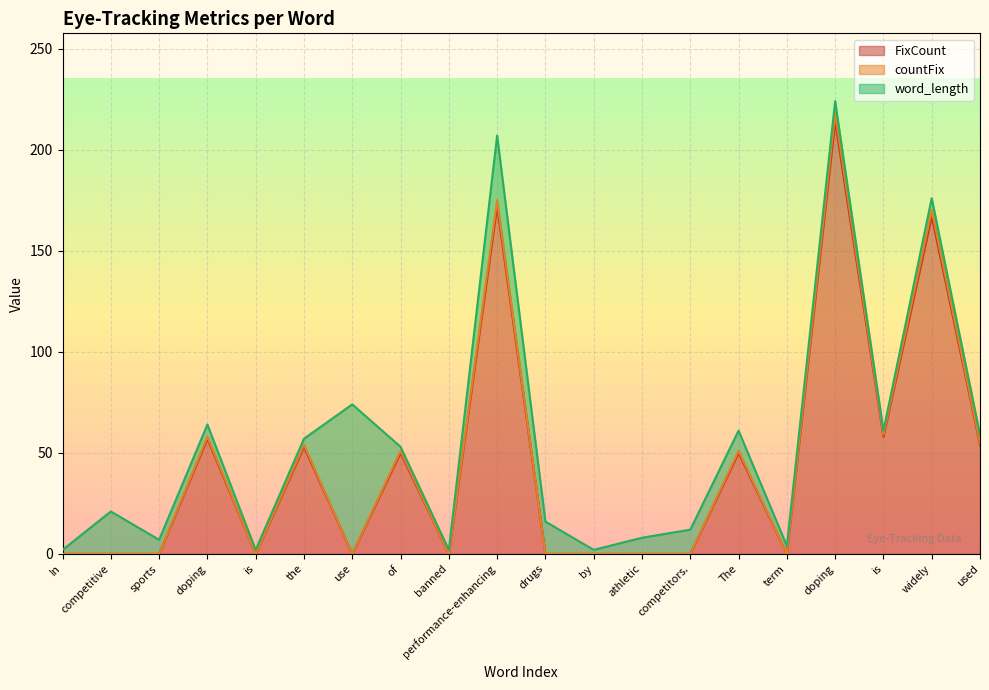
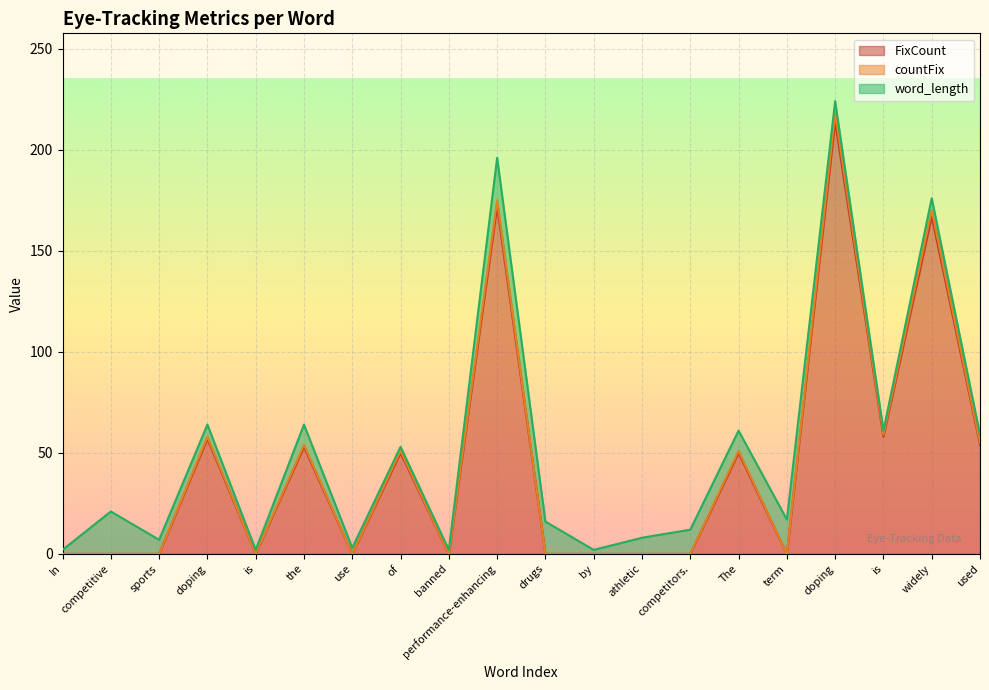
word_length, the: 3 -> 10
word_length, use: 74 -> 3
word_length, performance-enhancing: 32 -> 21
word_length, term: 4 -> 17
